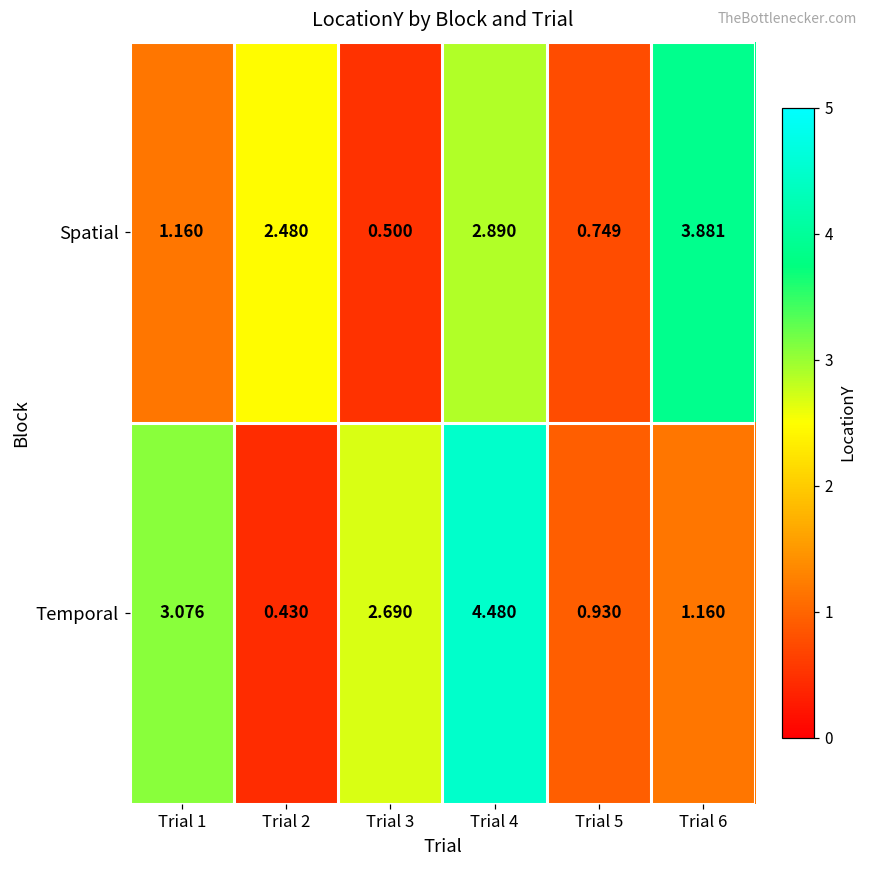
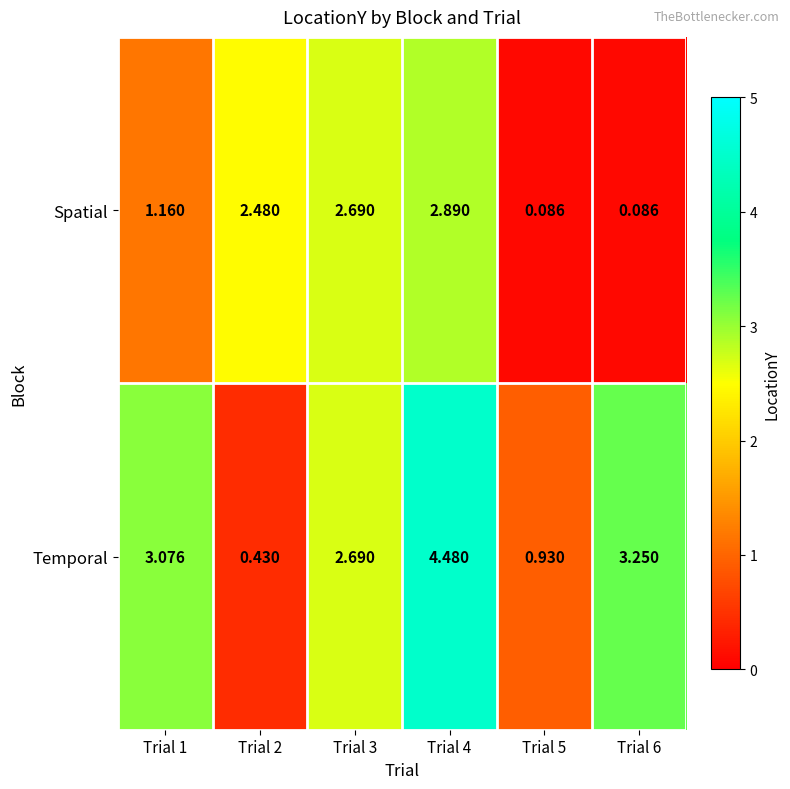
Spatial, Trial 3: 0.500 -> 2.690
Spatial, Trial 5: 0.749 -> 0.086
Spatial, Trial 6: 3.881 -> 0.086
Temporal, Trial 6: 1.160 -> 3.250
